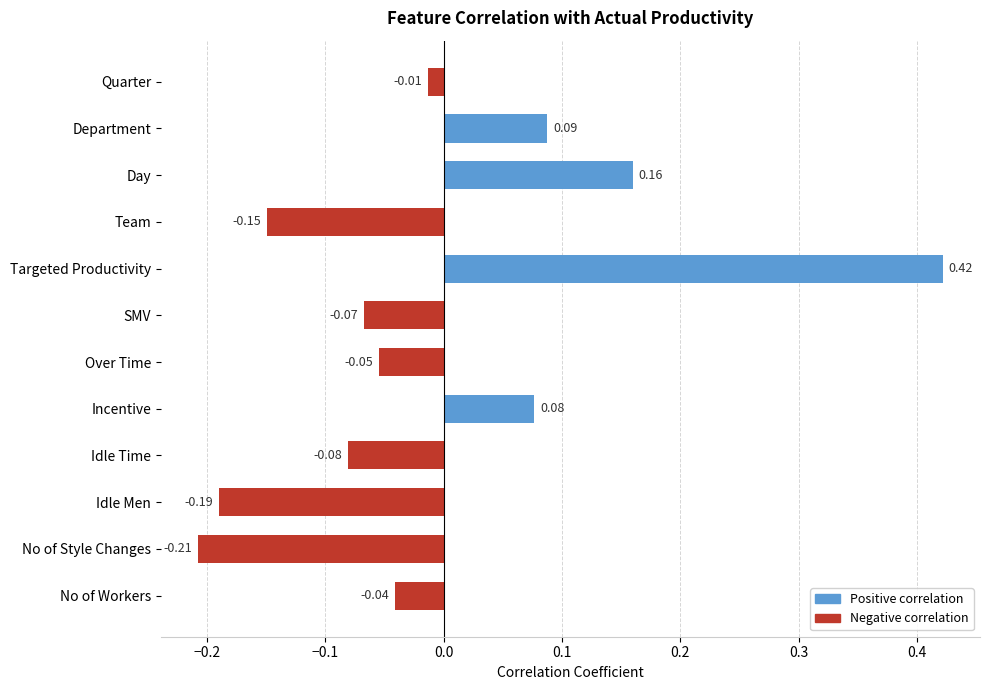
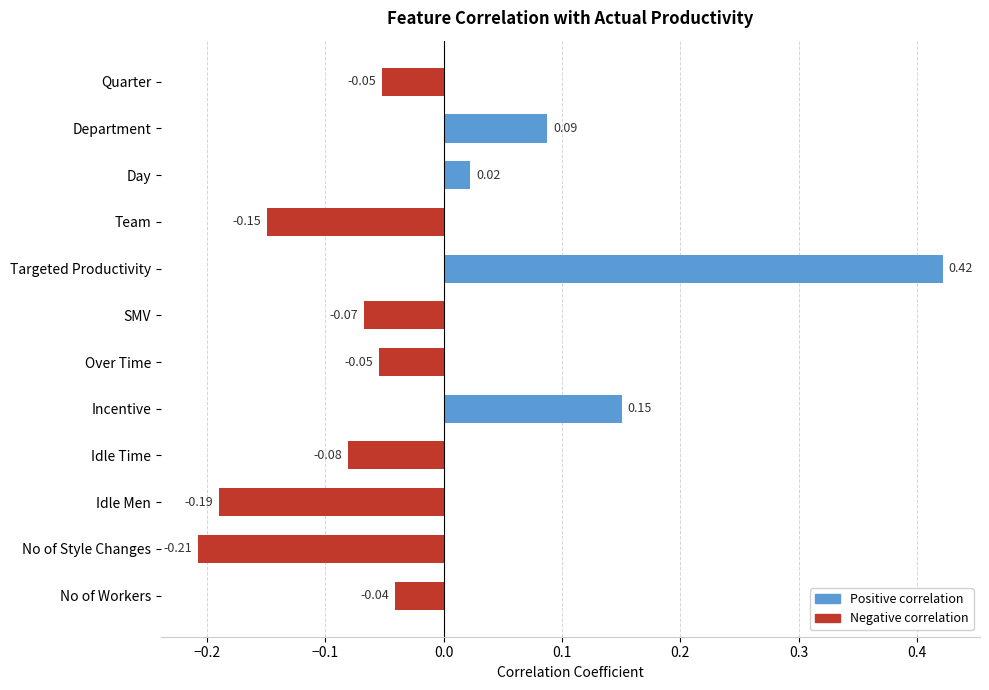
Quarter: -0.01 -> -0.05
Day: 0.16 -> 0.02
Incentive: 0.08 -> 0.15
